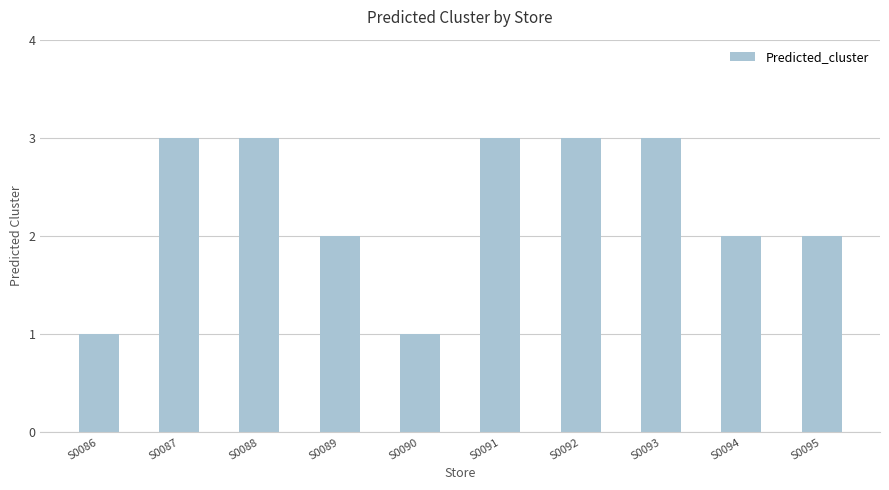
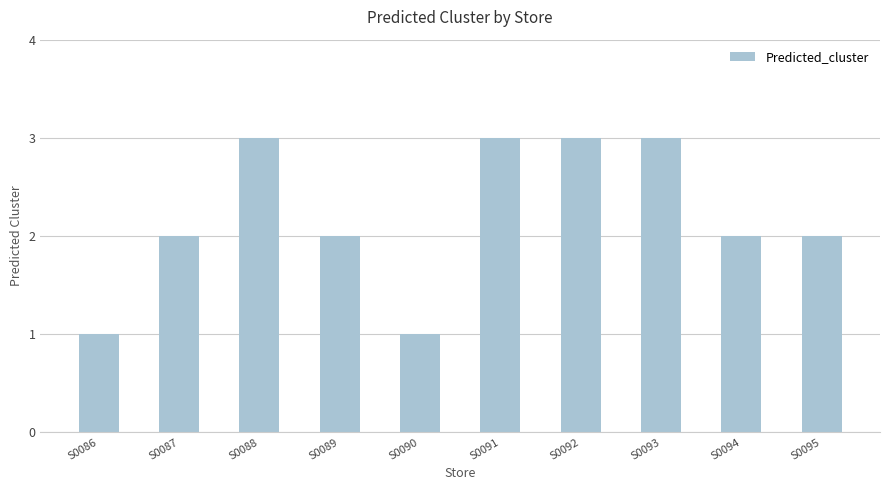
S0087: 3 -> 2
